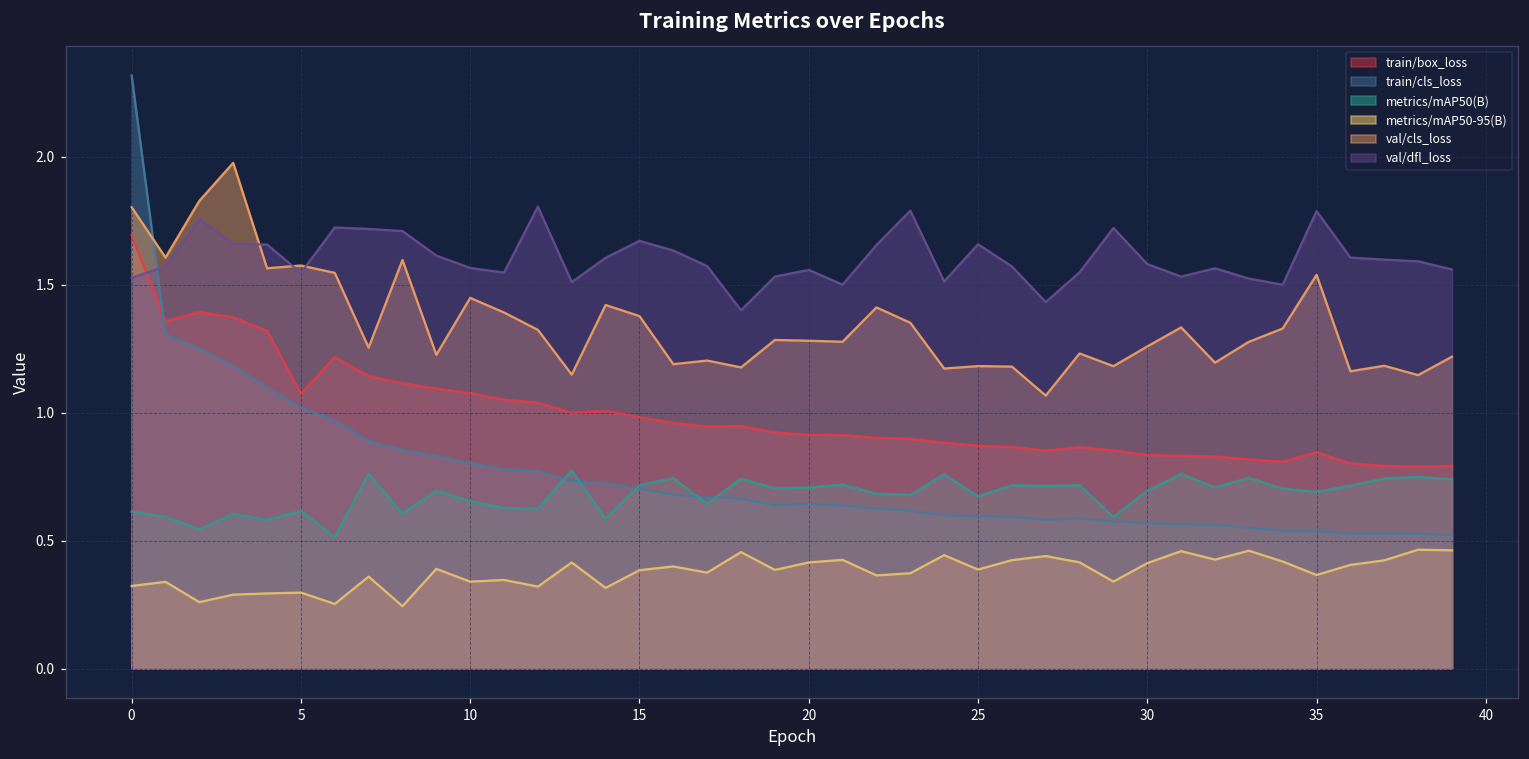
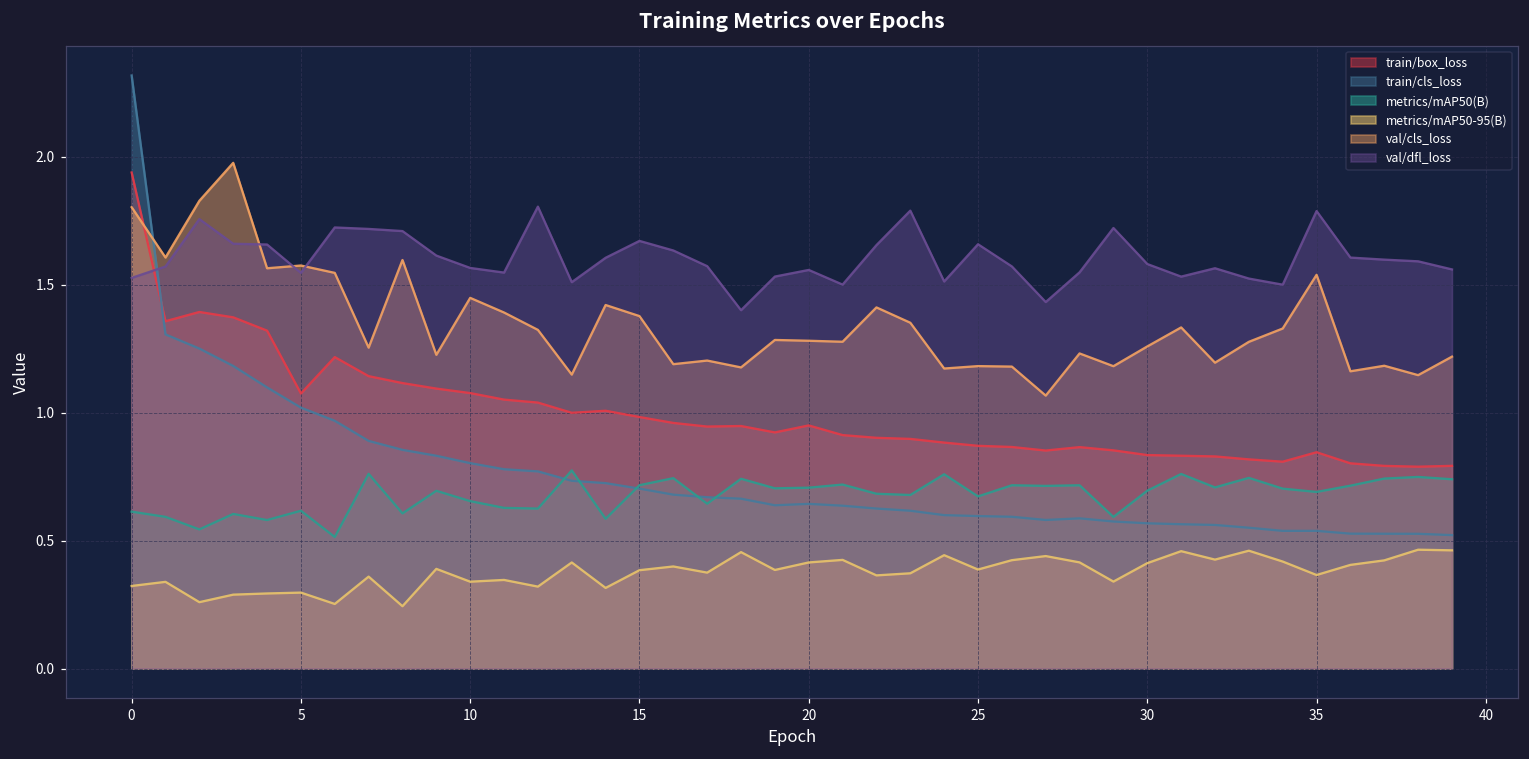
train/box_loss, 0: 1.69 -> 1.94
train/box_loss, 20: 0.91 -> 0.95
